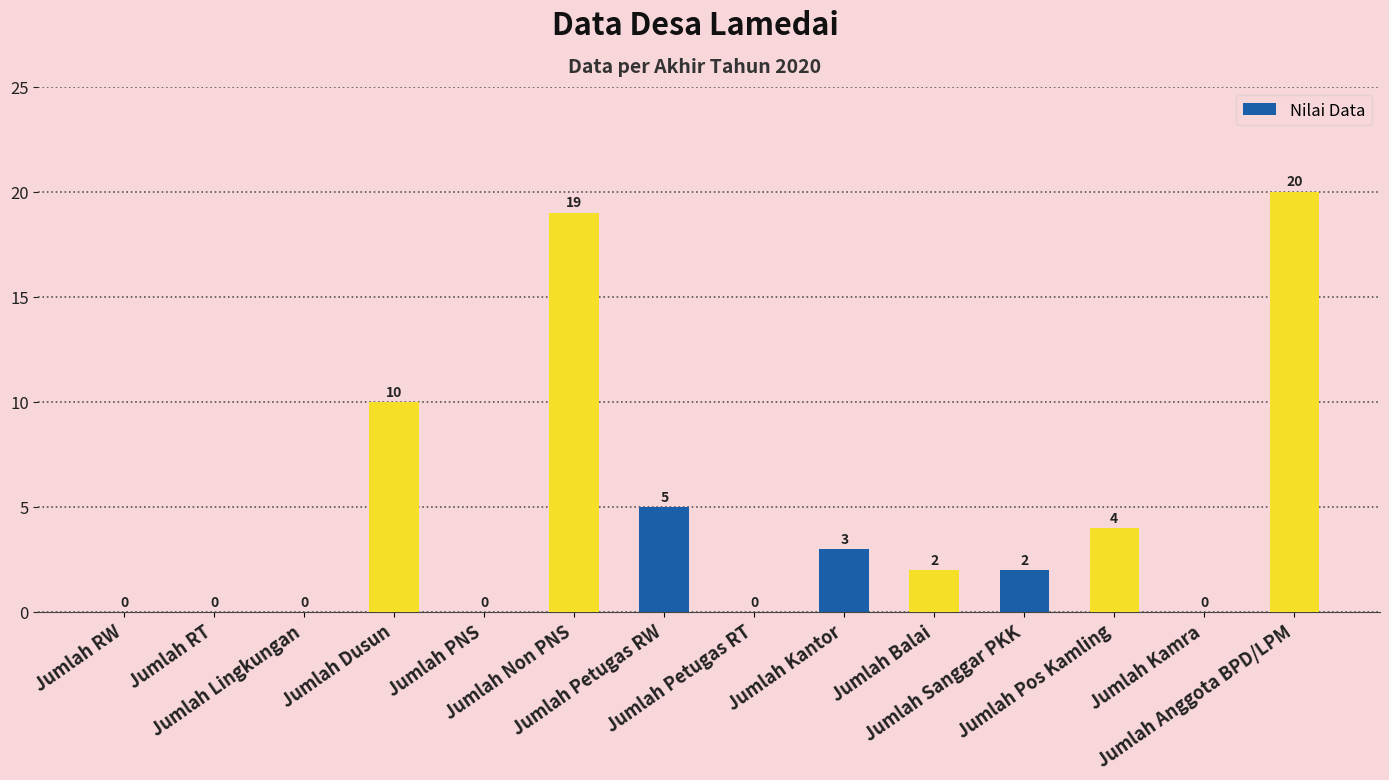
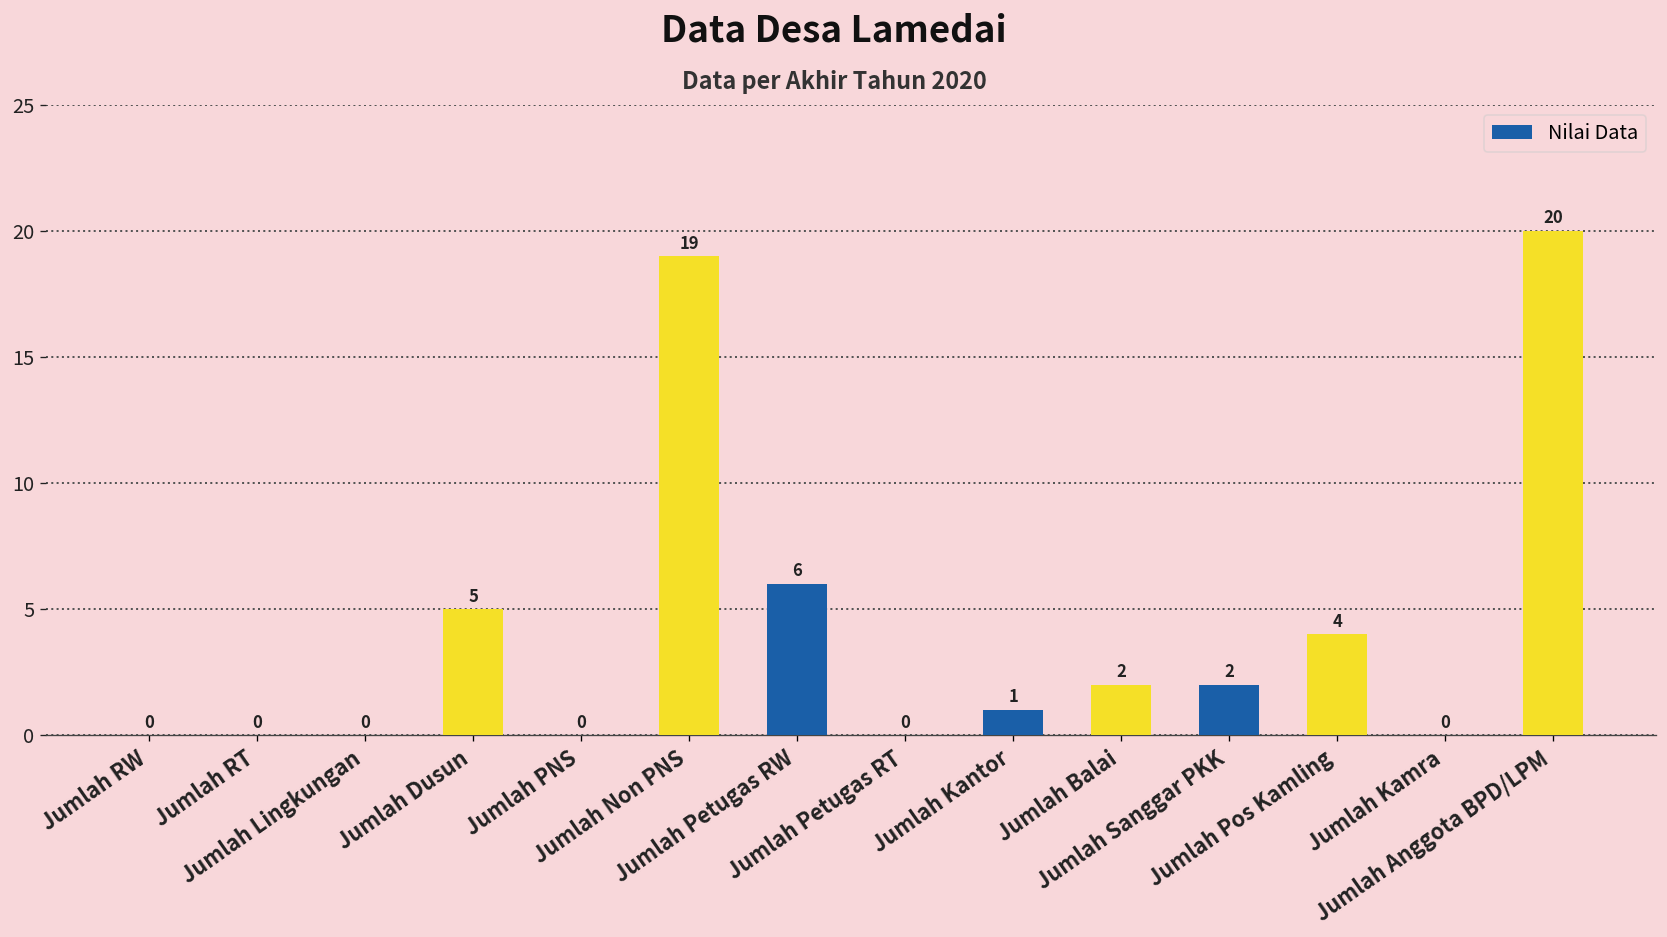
Jumlah Dusun: 10 -> 5
Jumlah Petugas RW: 5 -> 6
Jumlah Kantor: 3 -> 1
